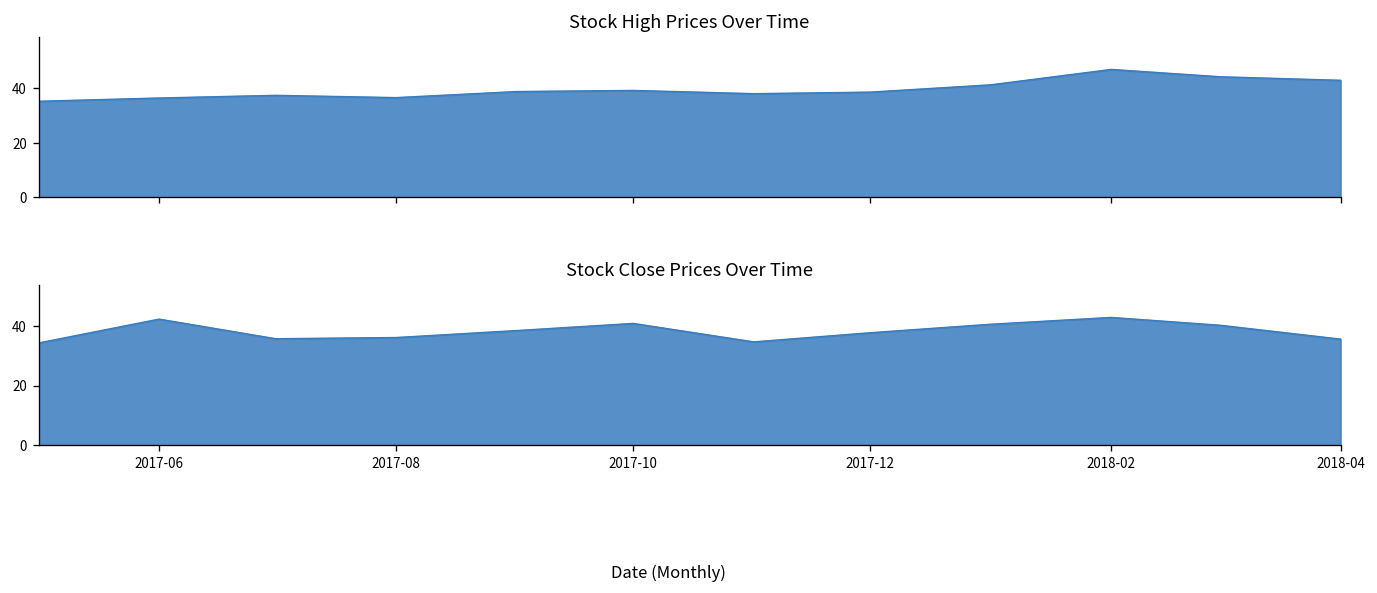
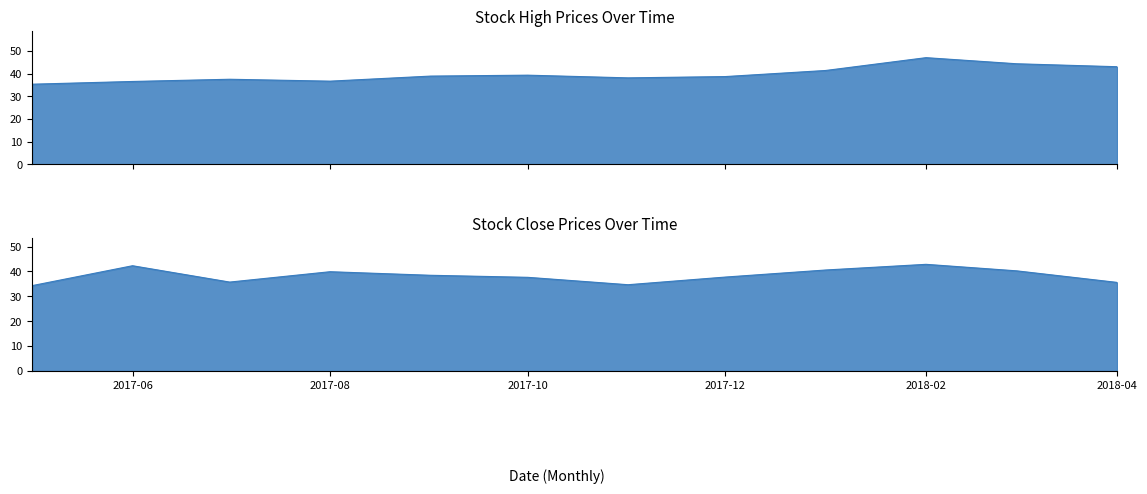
Stock Close Prices Over Time, 2017-08: 36 -> 40
Stock Close Prices Over Time, 2017-10: 41 -> 38
